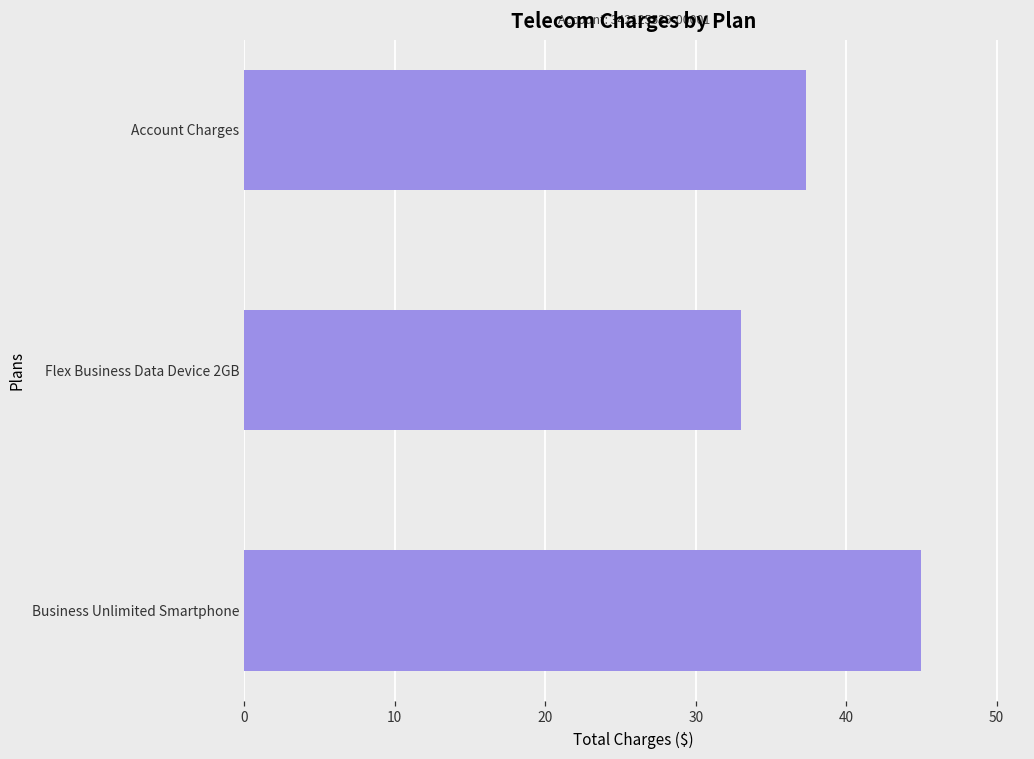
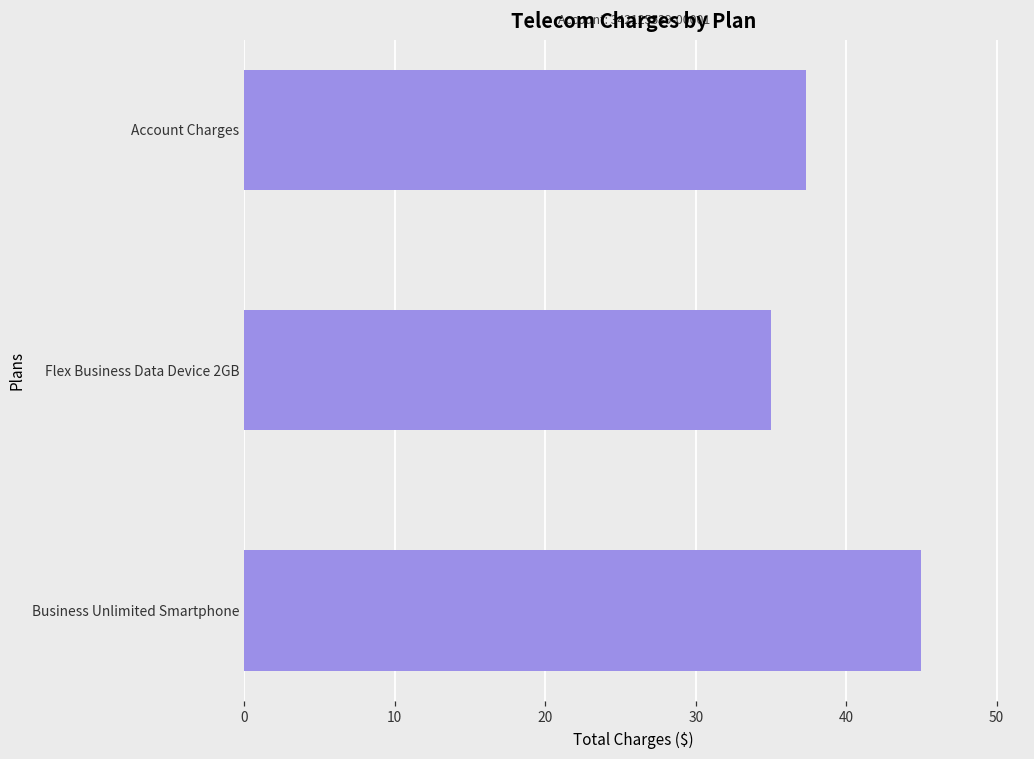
Flex Business Data Device 2GB: 33 -> 35
